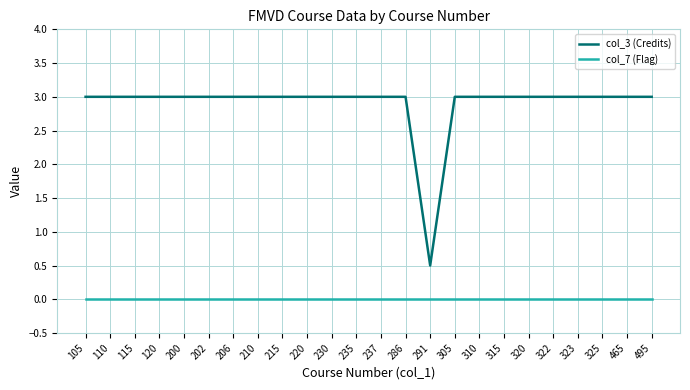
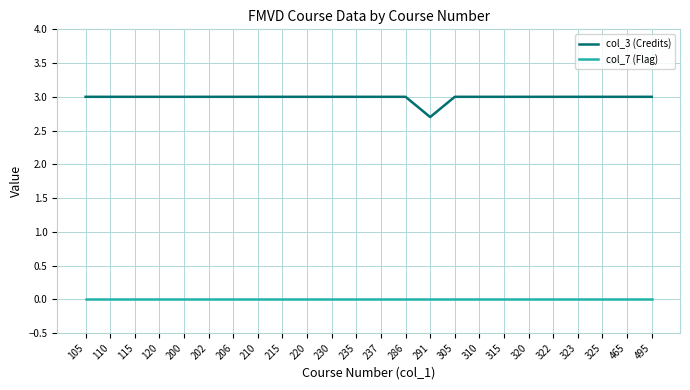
col_3 (Credits), 291: 0.5 -> 2.7
